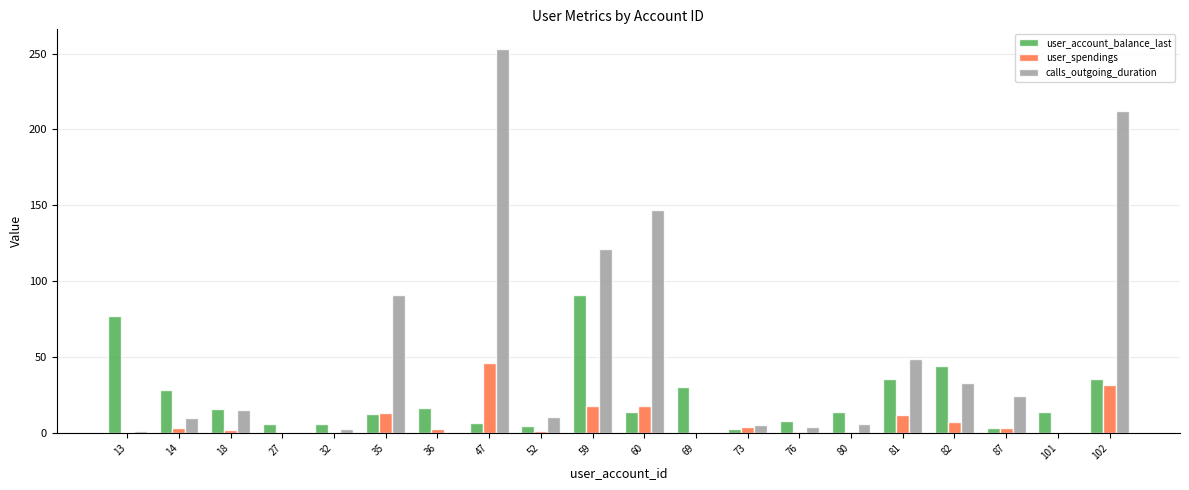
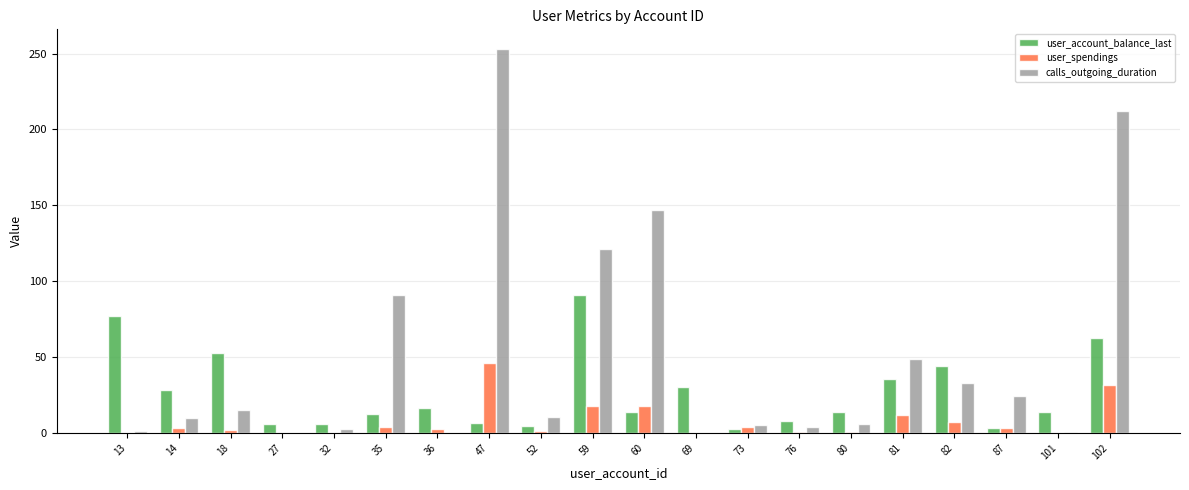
user_account_balance_last, 18: 16 -> 52
user_spendings, 35: 13 -> 4
user_account_balance_last, 102: 36 -> 63
